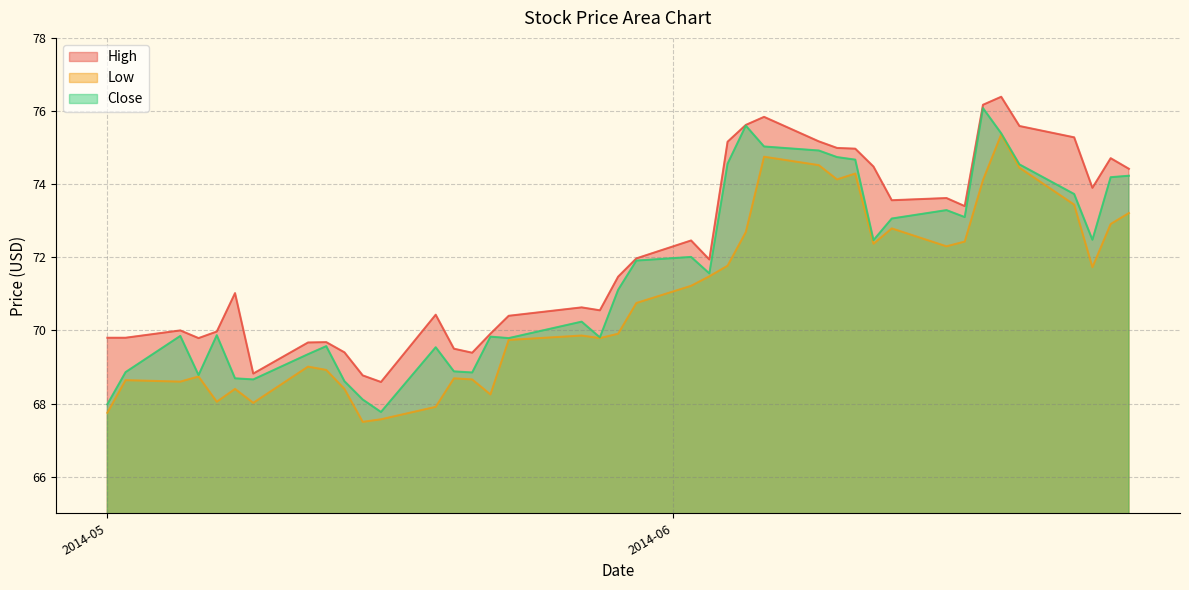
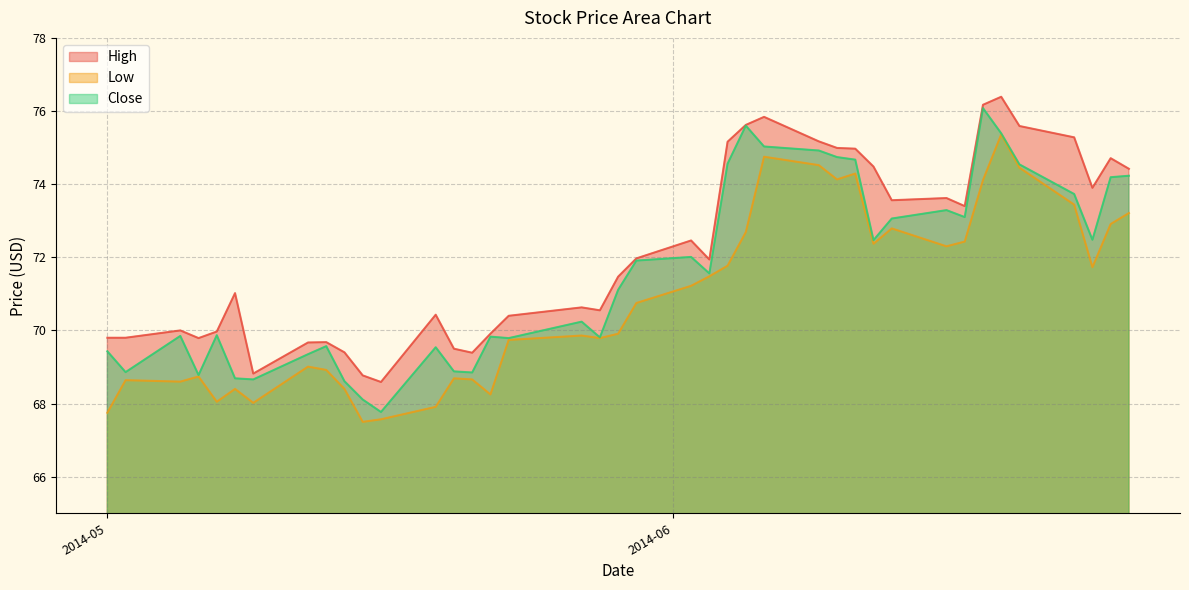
Close, 2014-05: 68.0 -> 69.4
